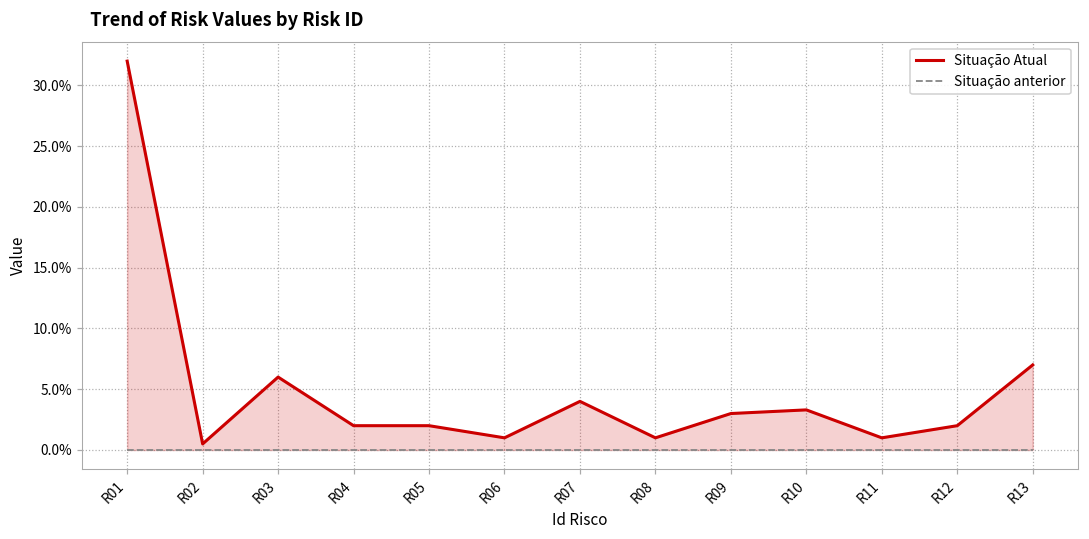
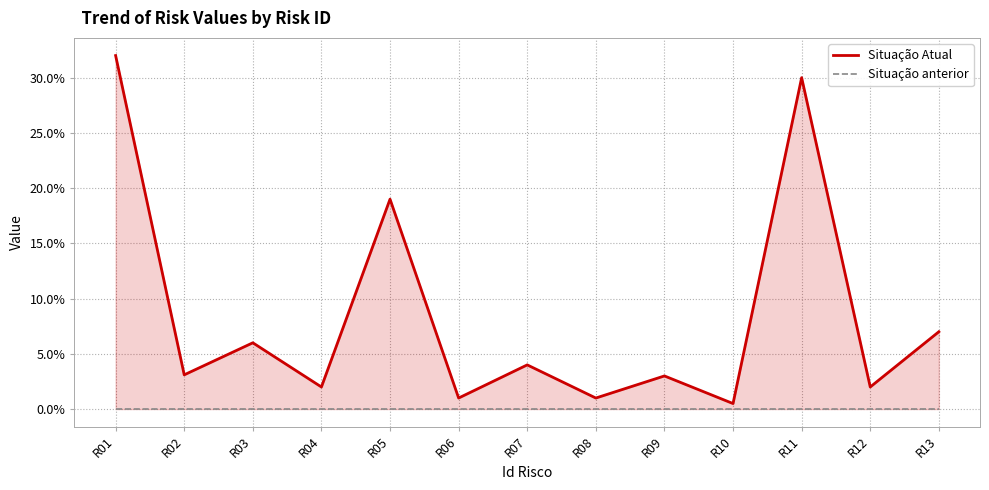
Situação Atual, R02: 0.5% -> 3.1%
Situação Atual, R05: 2.0% -> 19.0%
Situação Atual, R10: 3.3% -> 0.5%
Situação Atual, R11: 1.0% -> 30.0%
